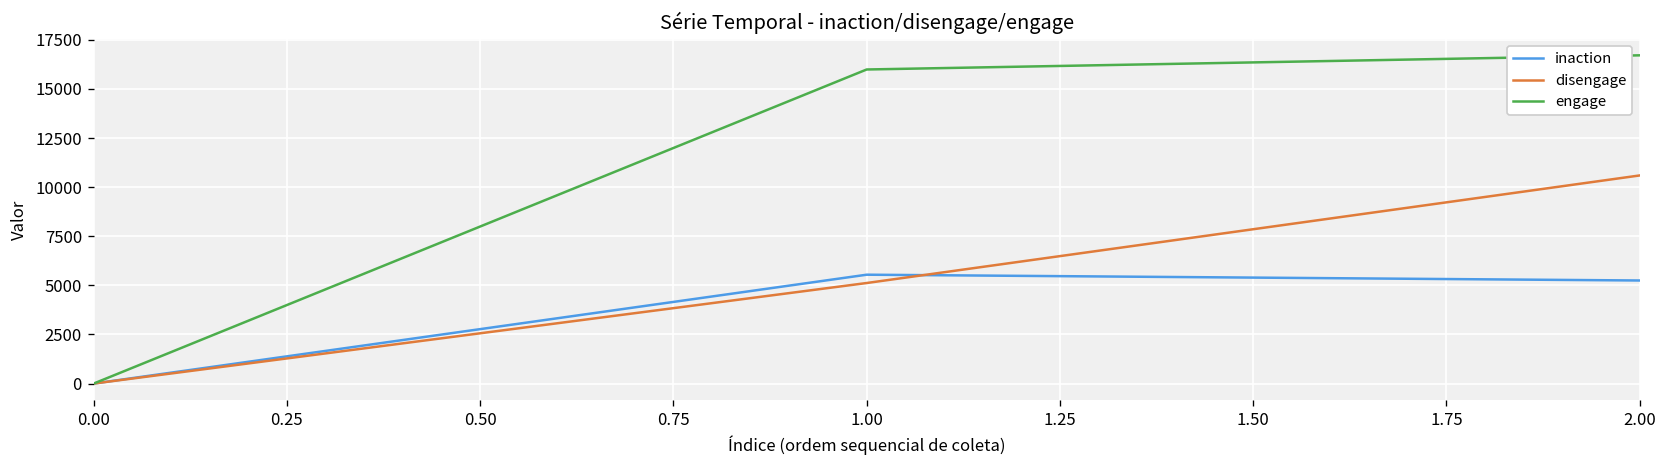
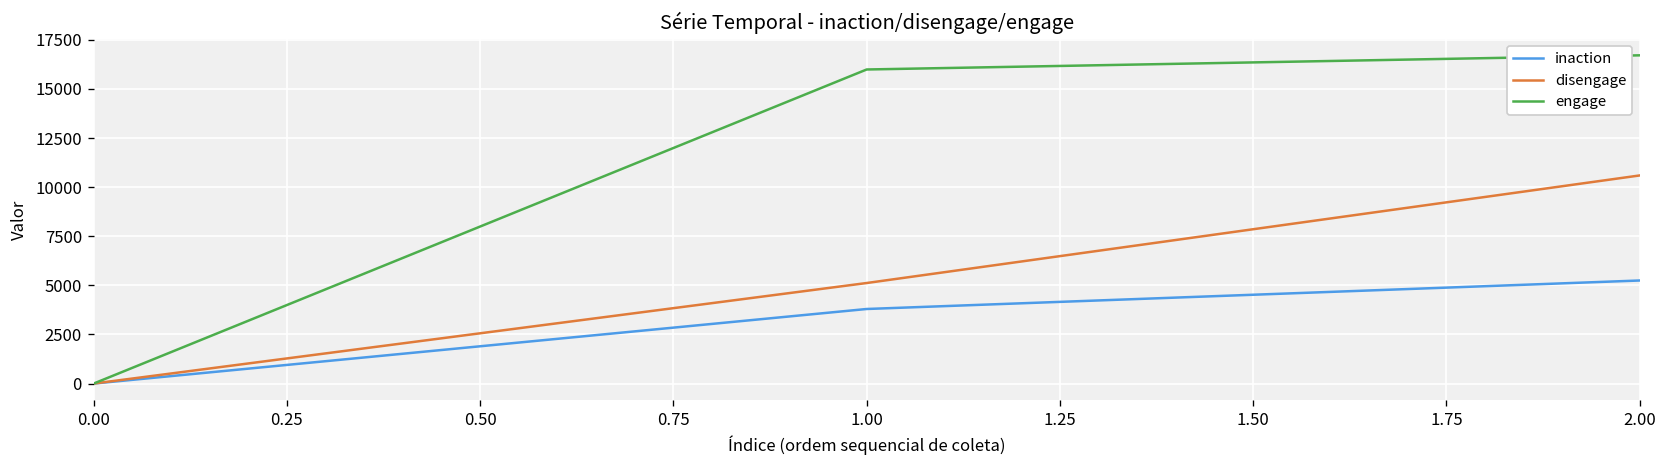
inaction, 1.00: 5500 -> 3800
